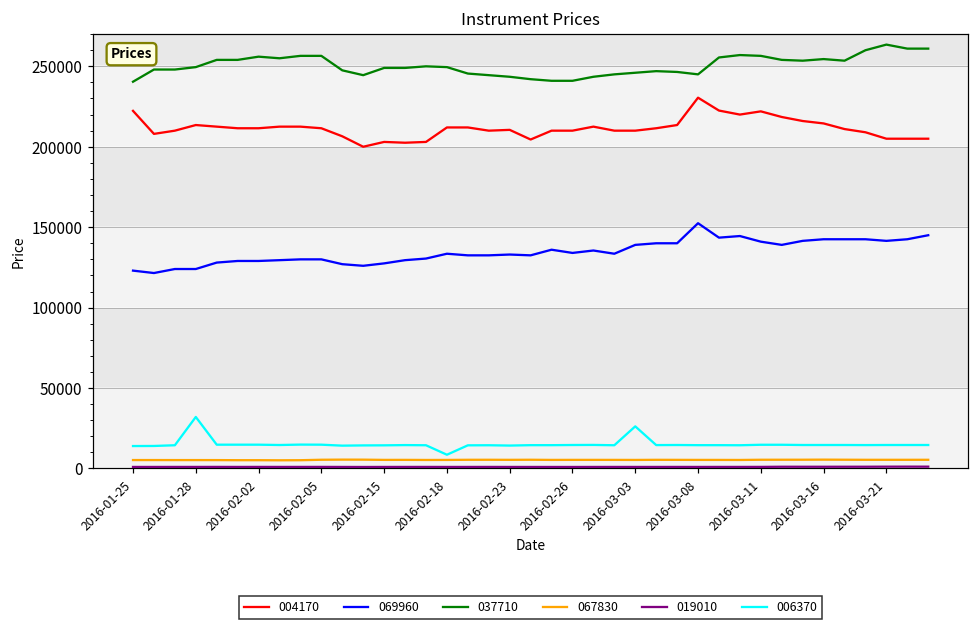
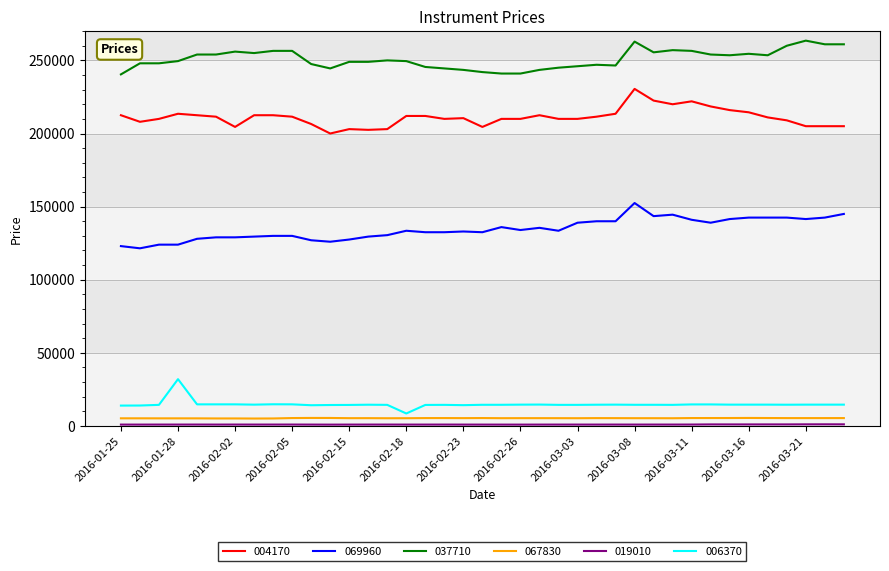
004170, 2016-01-25: 222000 -> 213000
004170, 2016-02-02: 212000 -> 205000
006370, 2016-03-03: 26000 -> 14000
037710, 2016-03-08: 245000 -> 263000
